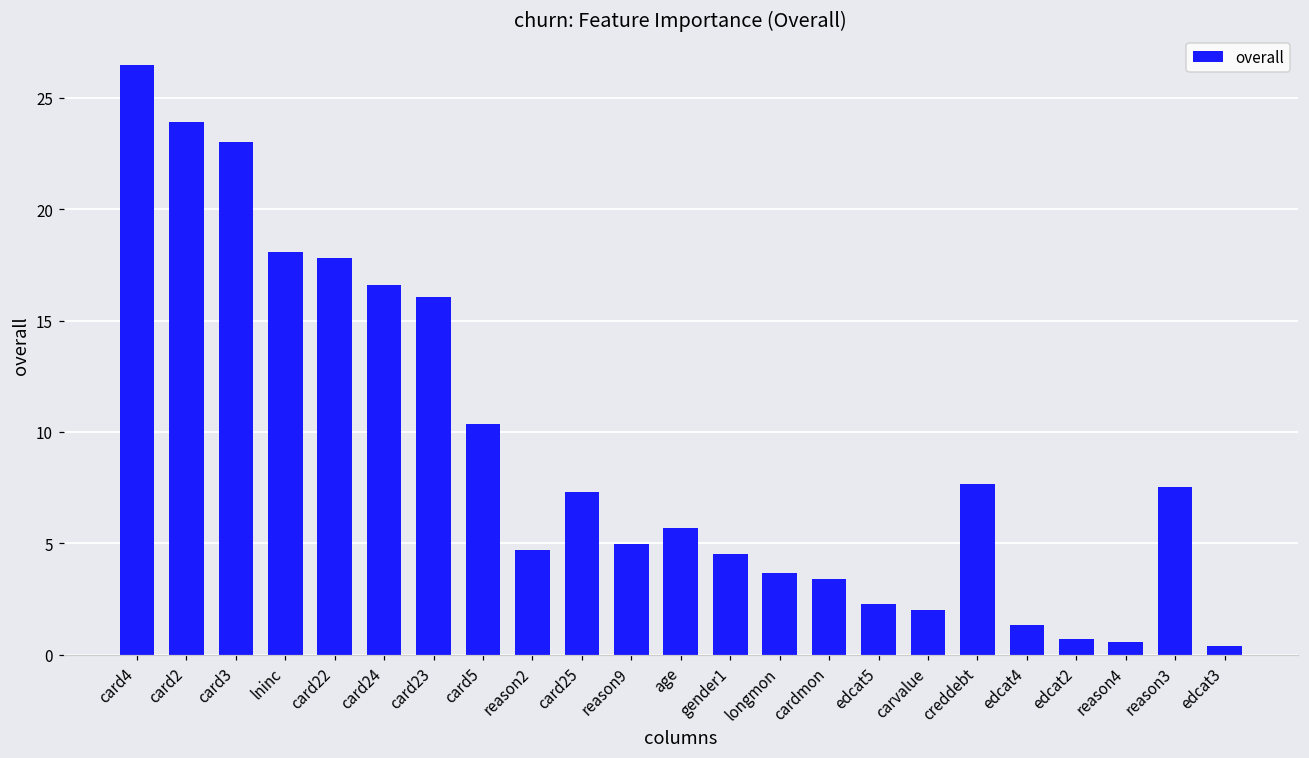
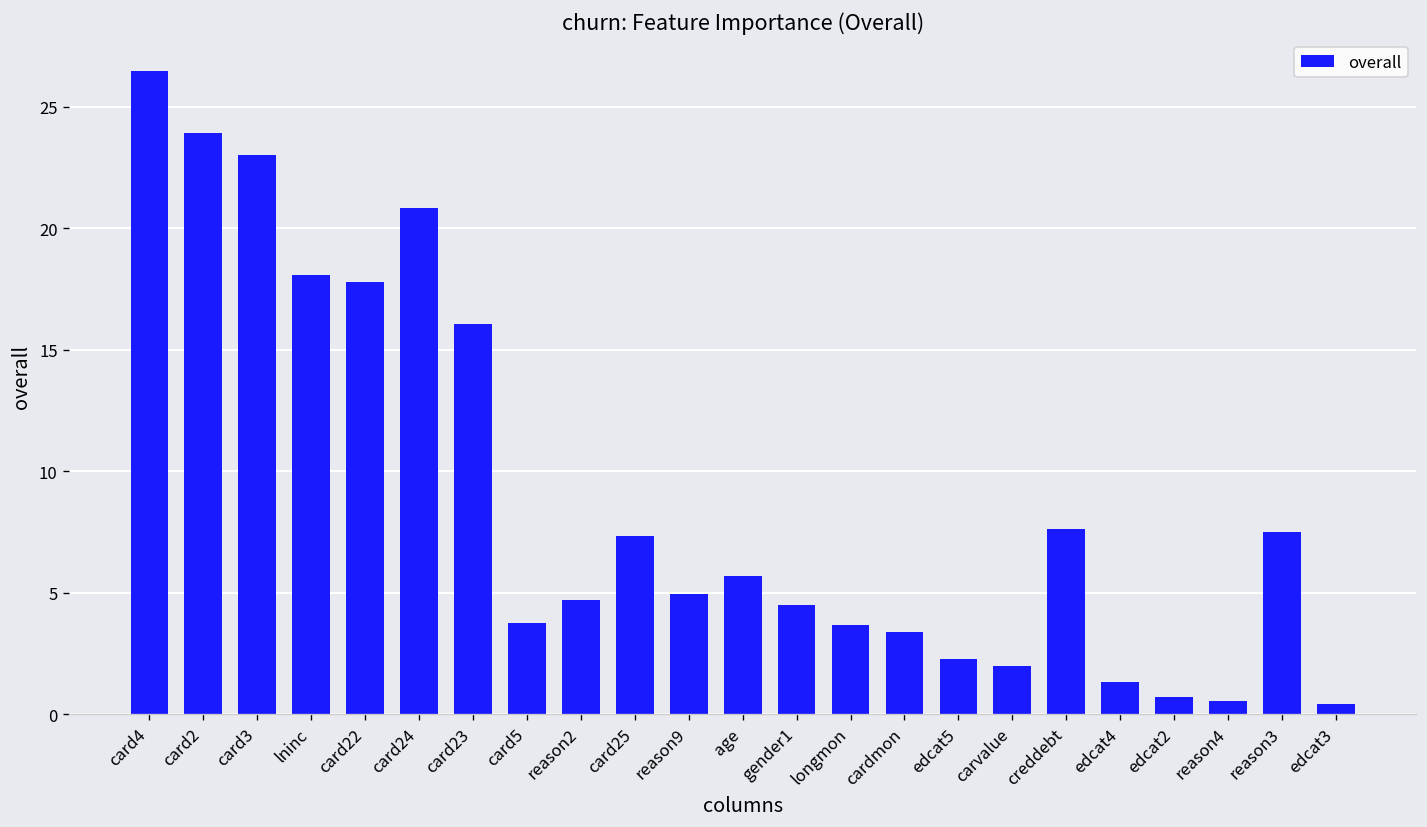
card24: 16.6 -> 20.8
card5: 10.3 -> 3.7
